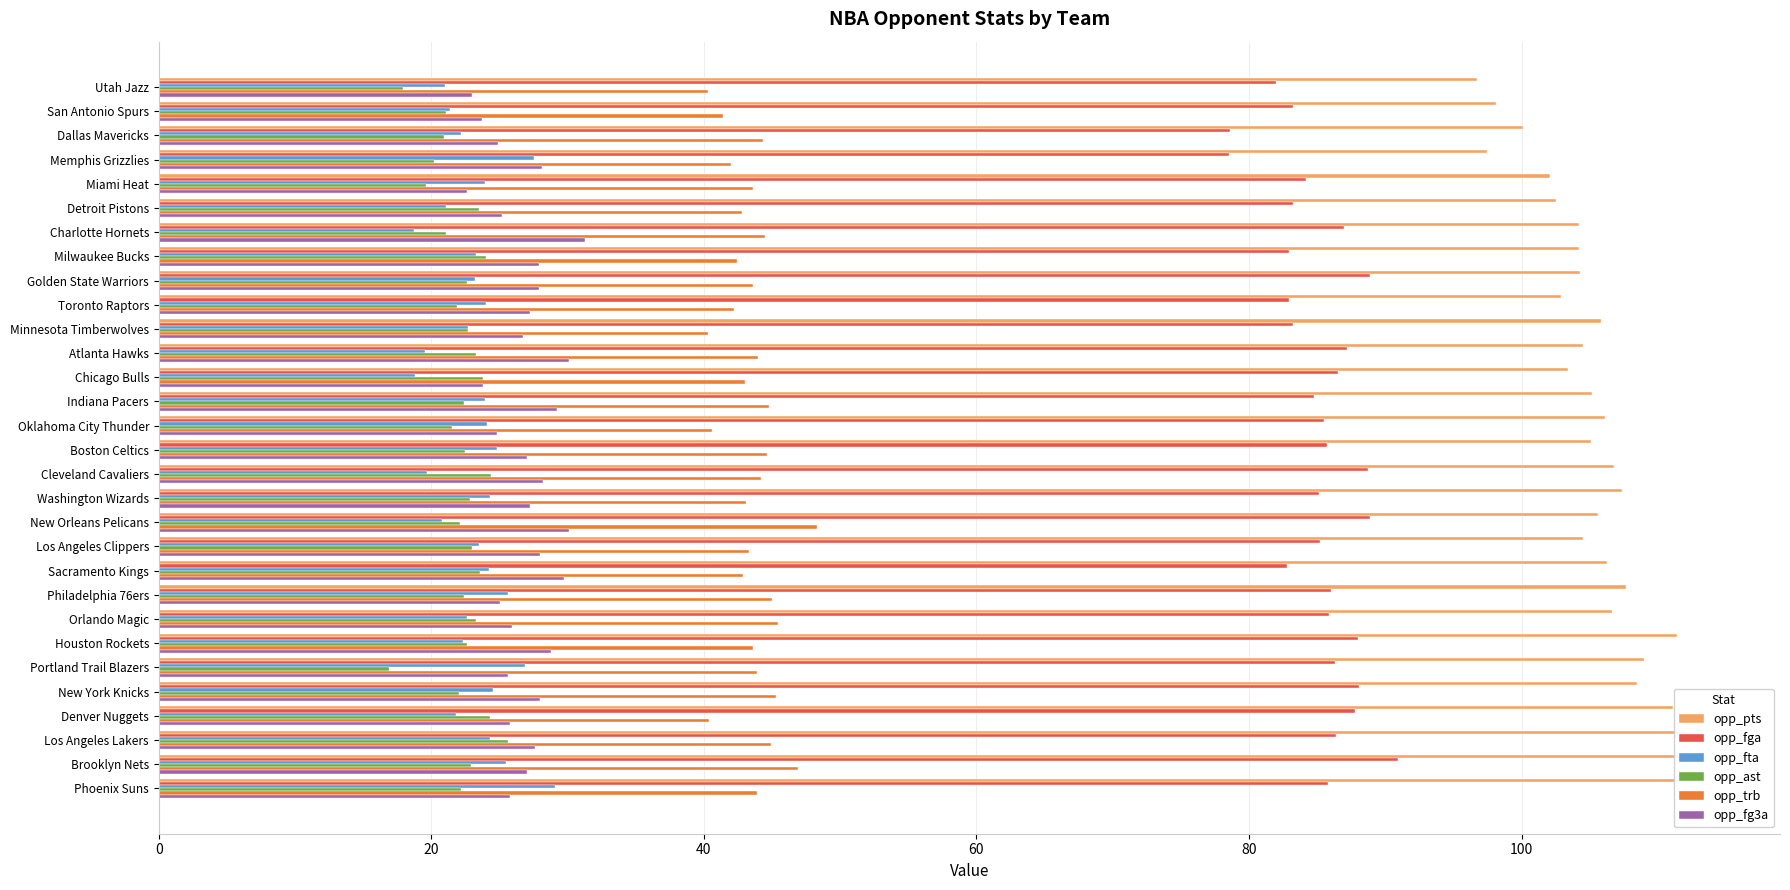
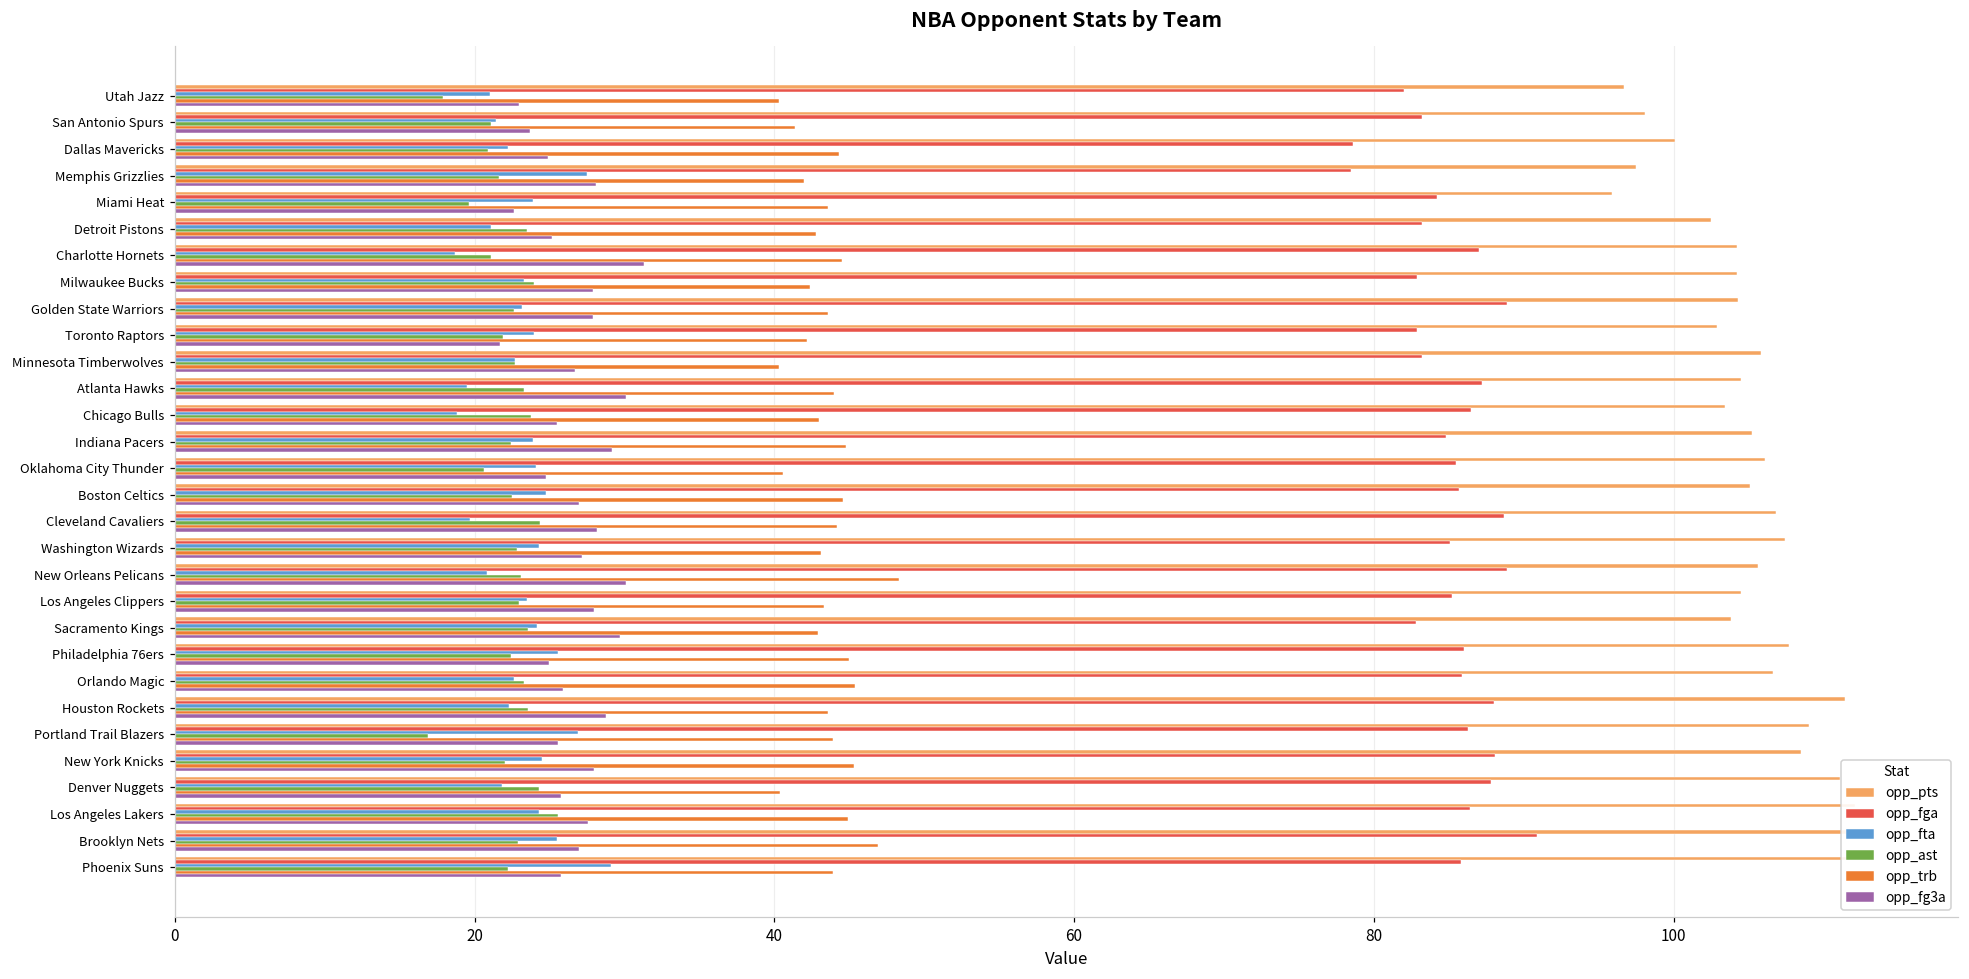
opp_ast, Memphis Grizzlies: 20.2 -> 21.6
opp_pts, Miami Heat: 102.1 -> 95.9
opp_fg3a, Toronto Raptors: 27.2 -> 21.7
opp_fg3a, Chicago Bulls: 23.8 -> 25.5
opp_ast, Oklahoma City Thunder: 21.5 -> 20.6
opp_ast, New Orleans Pelicans: 22.1 -> 23.1
opp_pts, Sacramento Kings: 106.3 -> 103.8
opp_ast, Houston Rockets: 22.6 -> 23.6
